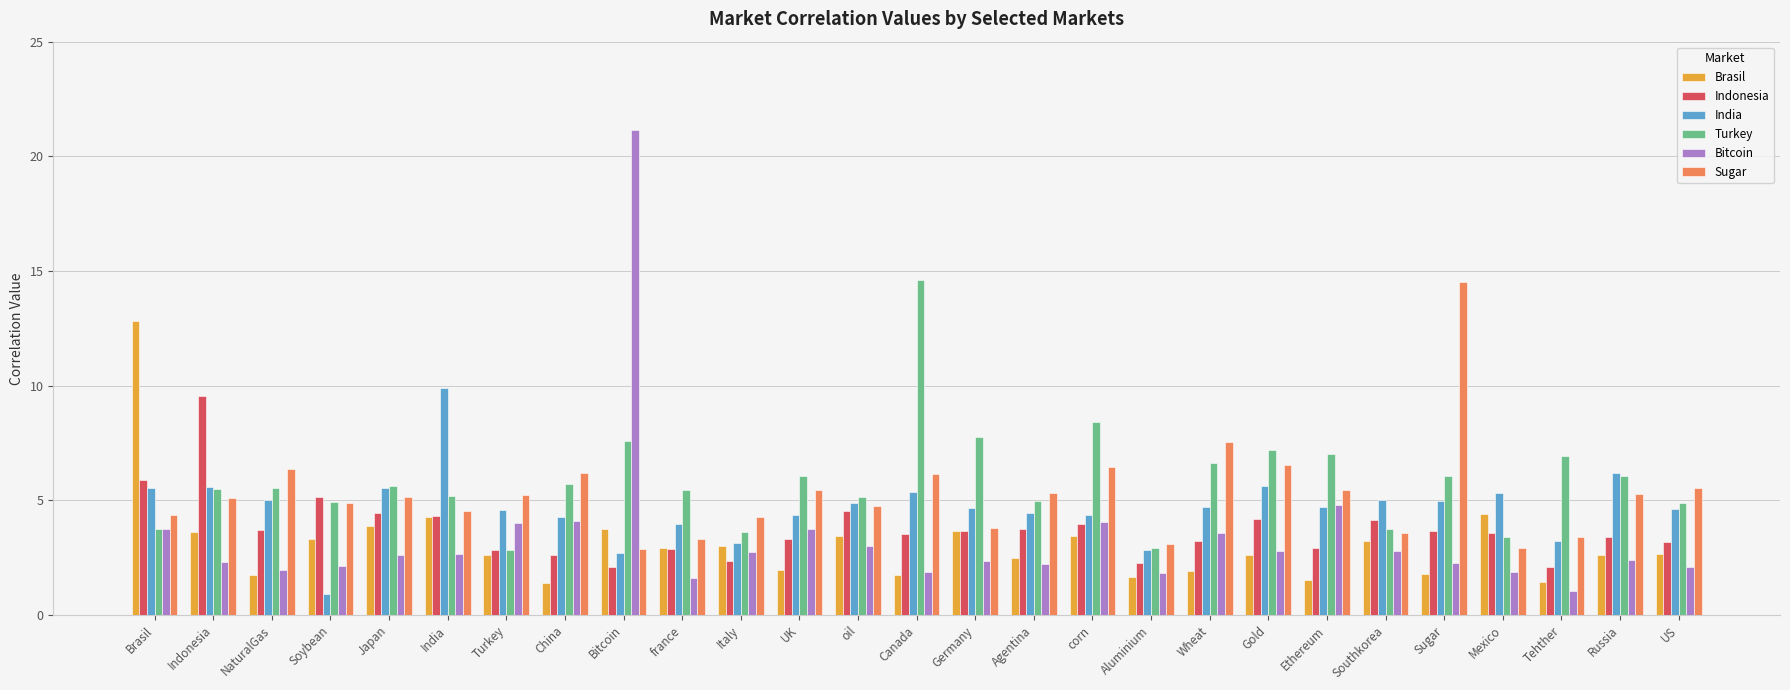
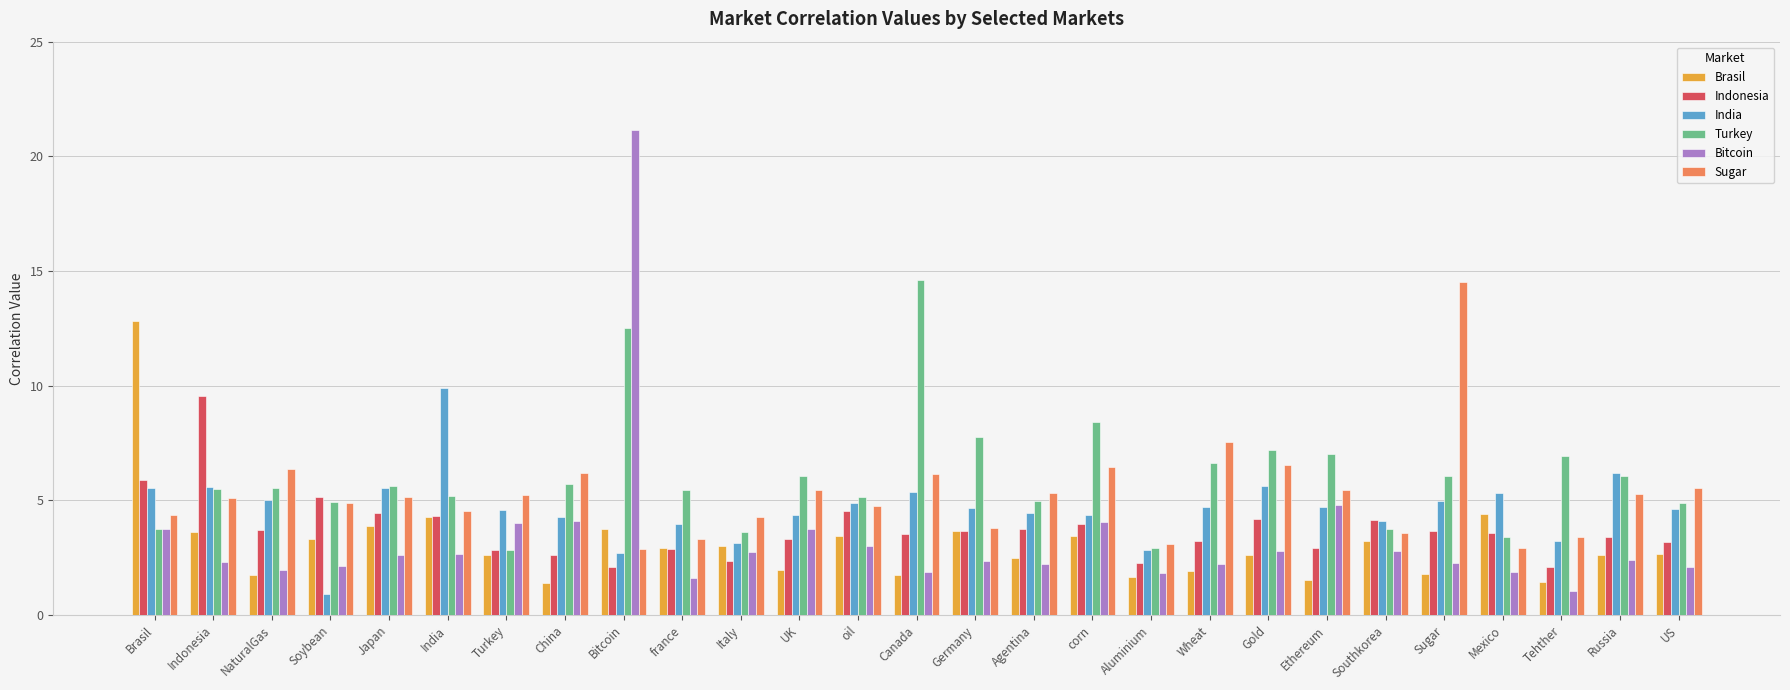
Turkey, Bitcoin: 7.6 -> 12.5
Bitcoin, Wheat: 3.6 -> 2.2
India, Southkorea: 5.0 -> 4.1
